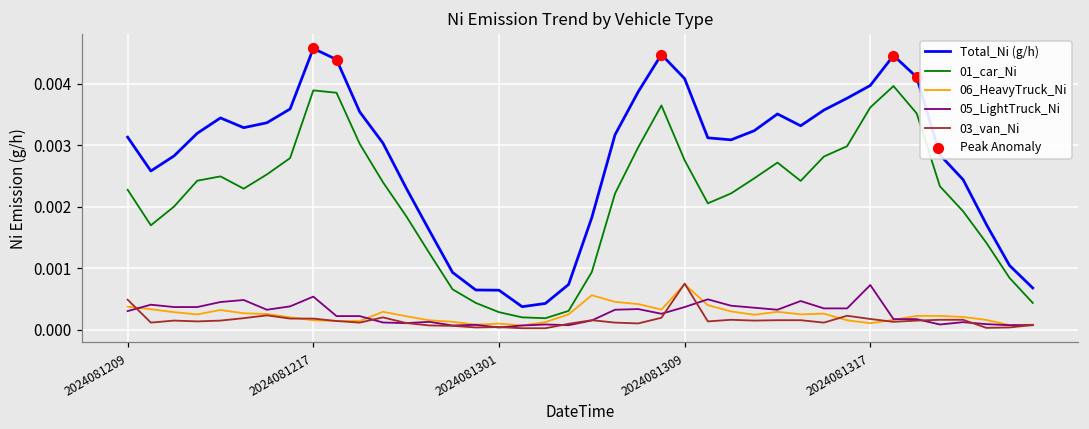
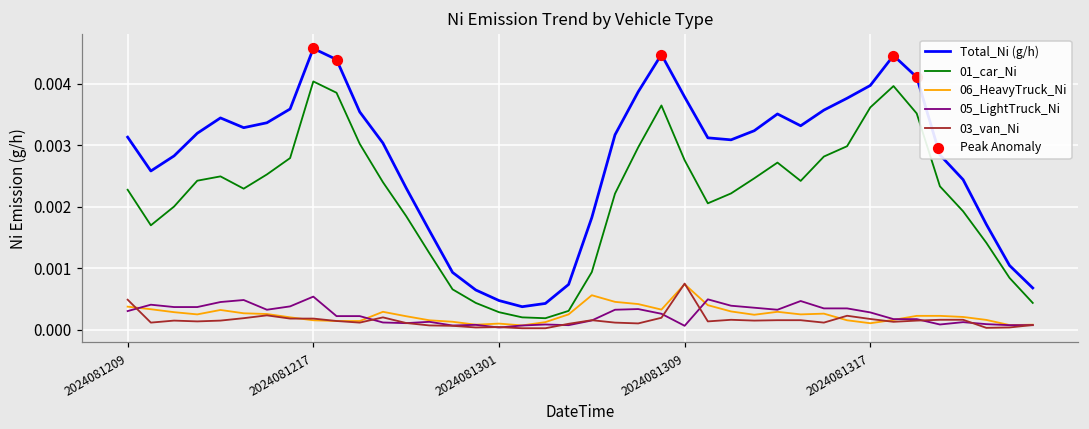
01_car_Ni, 2024081217: 0.0039 -> 0.0040
Total_Ni (g/h), 2024081301: 0.0006 -> 0.0005
Total_Ni (g/h), 2024081309: 0.0041 -> 0.0038
05_LightTruck_Ni, 2024081309: 0.0004 -> 0.0001
05_LightTruck_Ni, 2024081317: 0.0007 -> 0.0003
